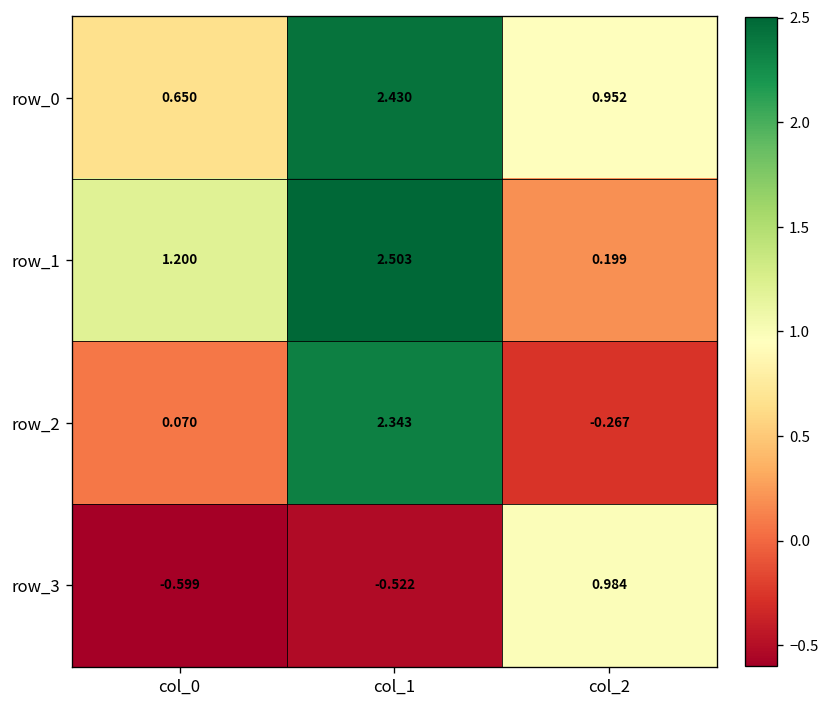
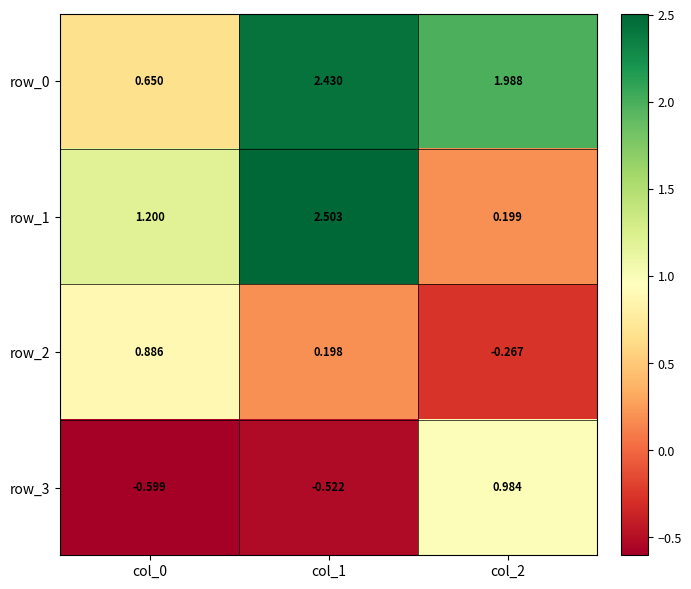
row_0, col_2: 0.952 -> 1.988
row_2, col_0: 0.070 -> 0.886
row_2, col_1: 2.343 -> 0.198
